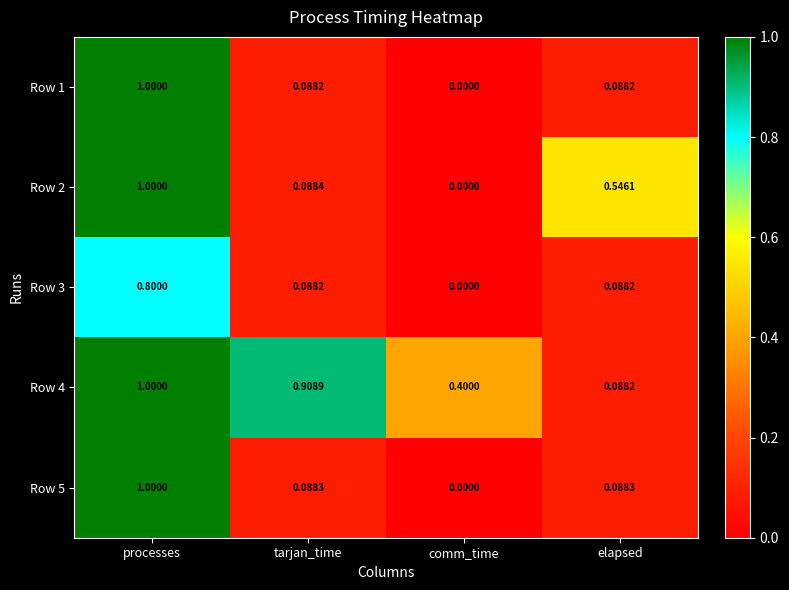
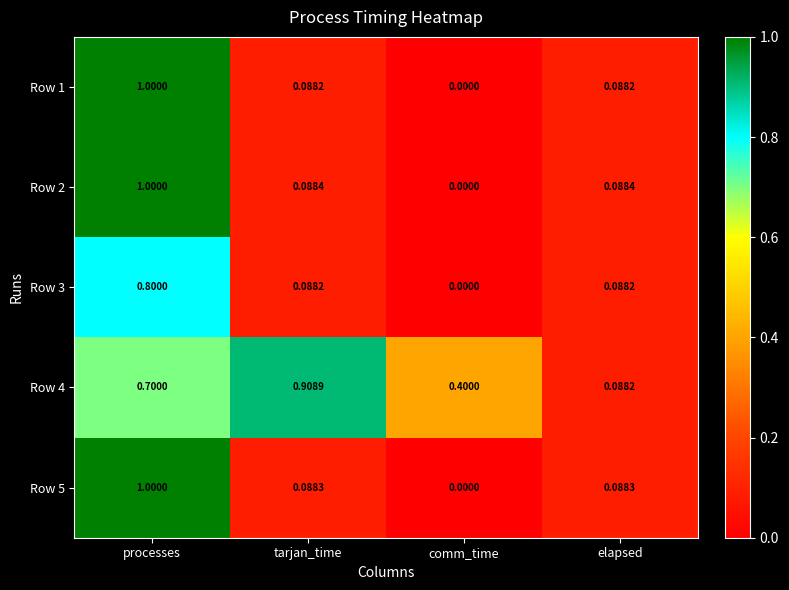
Row 2, elapsed: 0.5461 -> 0.0884
Row 4, processes: 1.0000 -> 0.7000
